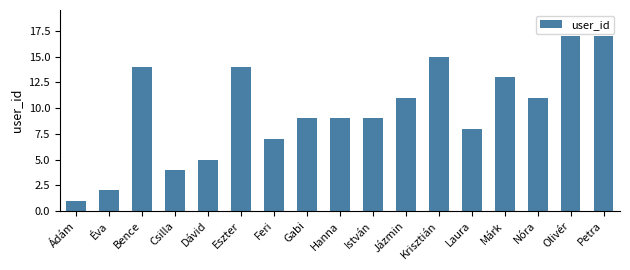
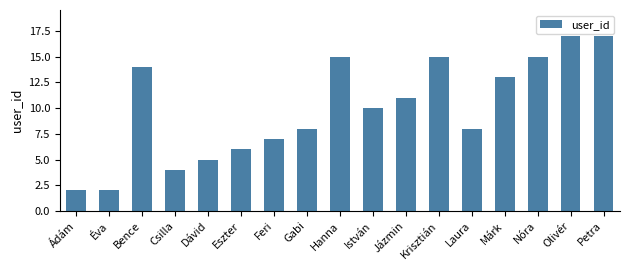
Ádám: 1 -> 2
Eszter: 14 -> 6
Gabi: 9 -> 8
Hanna: 9 -> 15
István: 9 -> 10
Nóra: 11 -> 15
